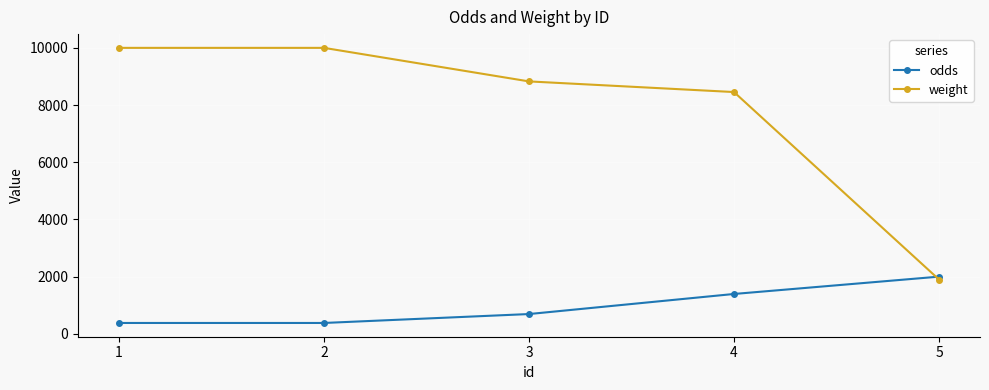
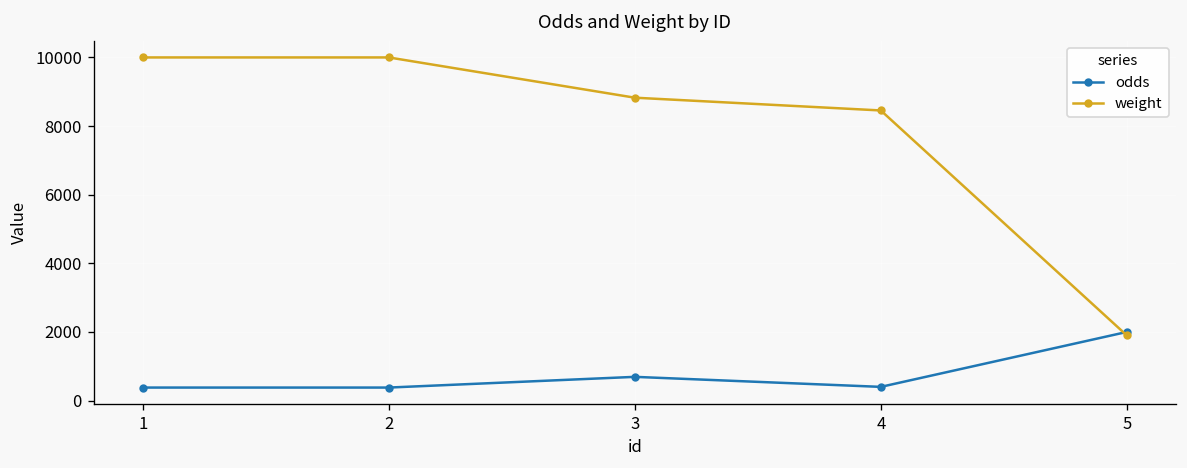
odds, 4: 1400 -> 400
